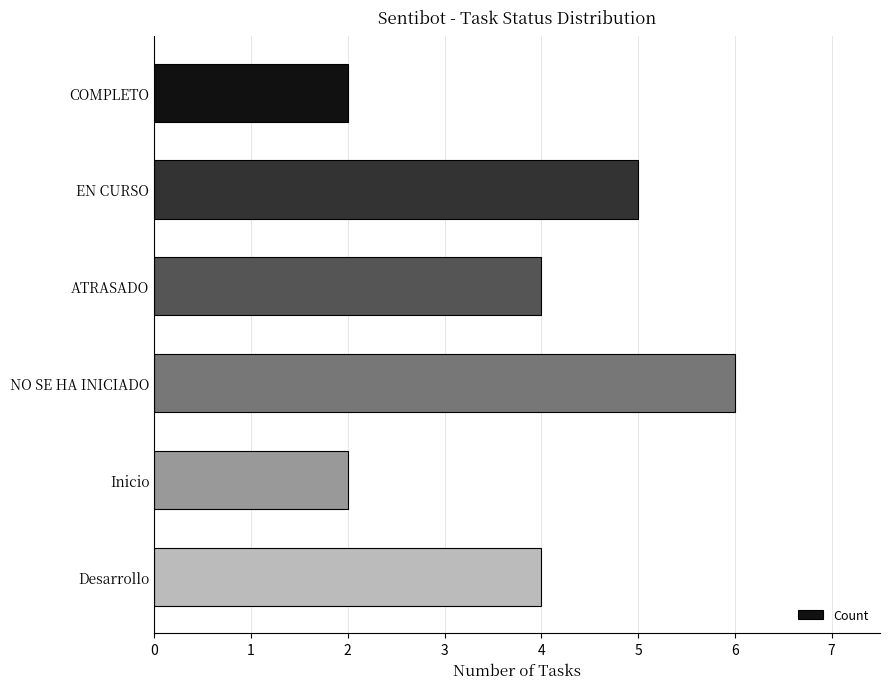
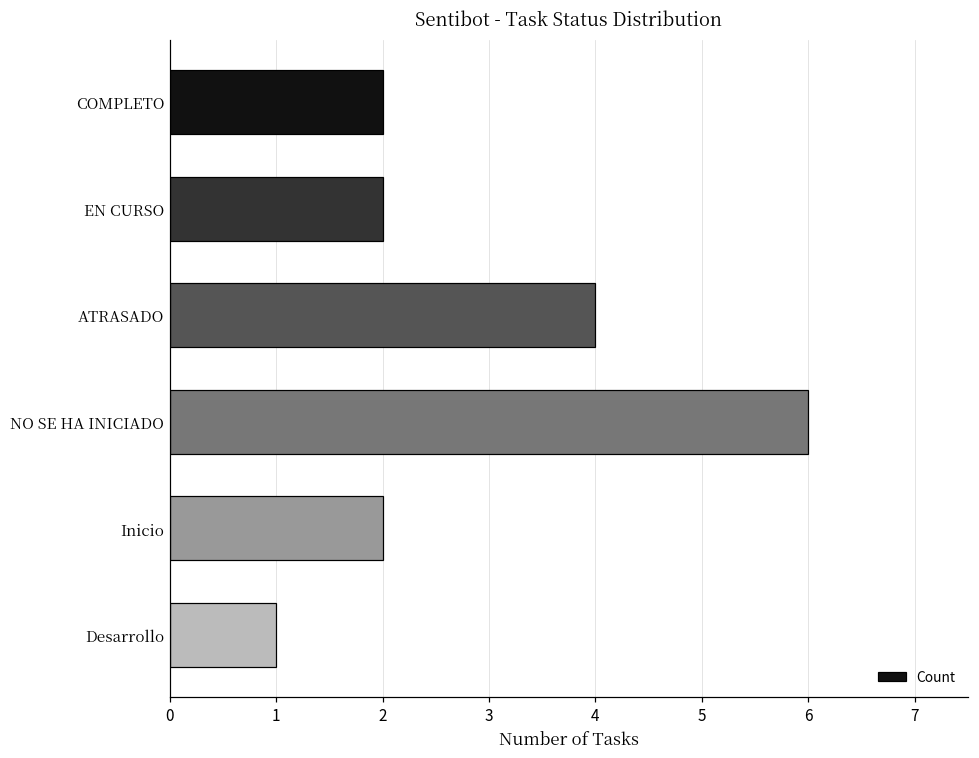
EN CURSO: 5 -> 2
Desarrollo: 4 -> 1
